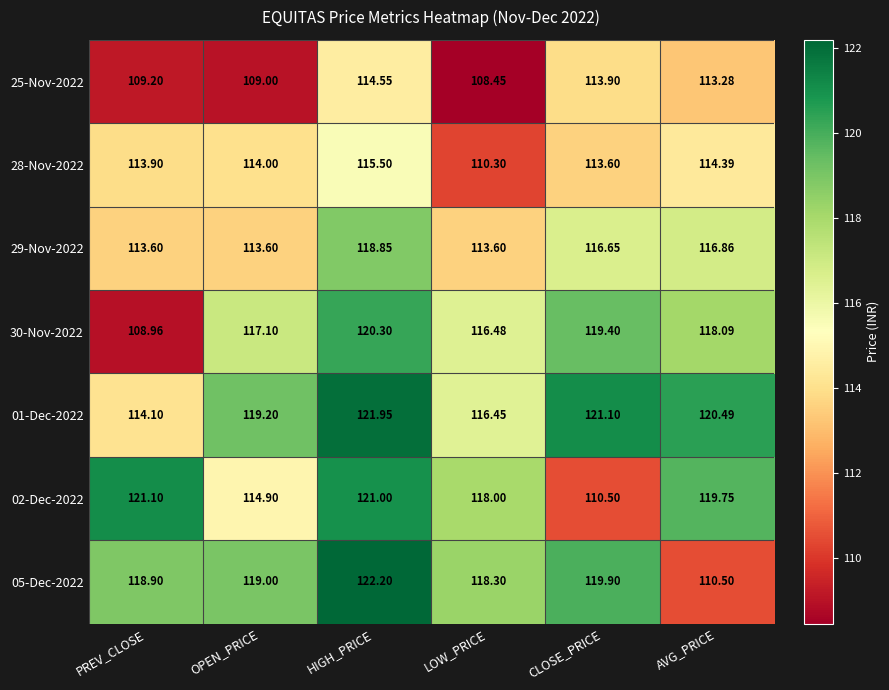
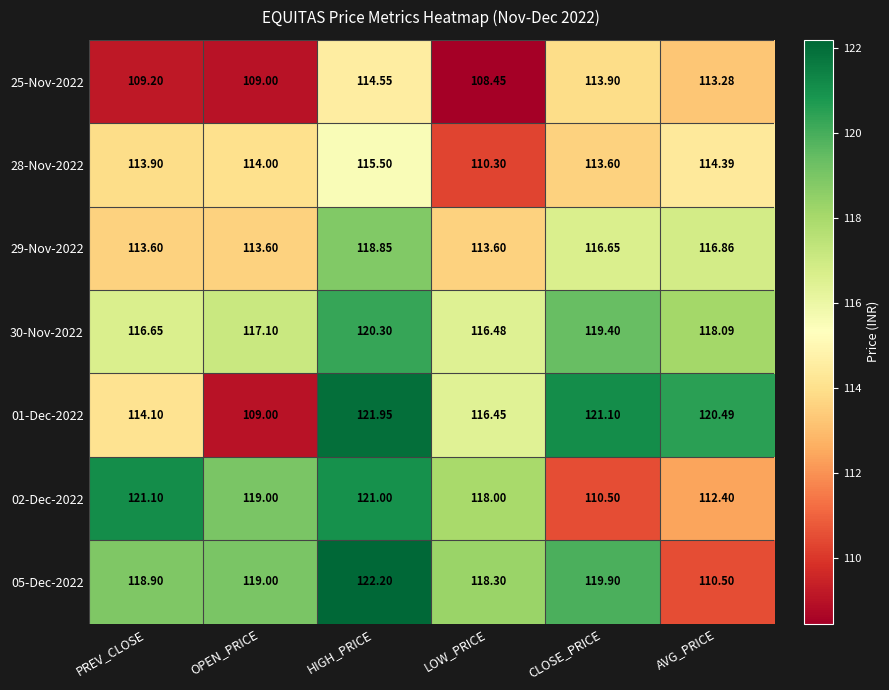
30-Nov-2022, PREV_CLOSE: 108.96 -> 116.65
01-Dec-2022, OPEN_PRICE: 119.20 -> 109.00
02-Dec-2022, OPEN_PRICE: 114.90 -> 119.00
02-Dec-2022, AVG_PRICE: 119.75 -> 112.40
